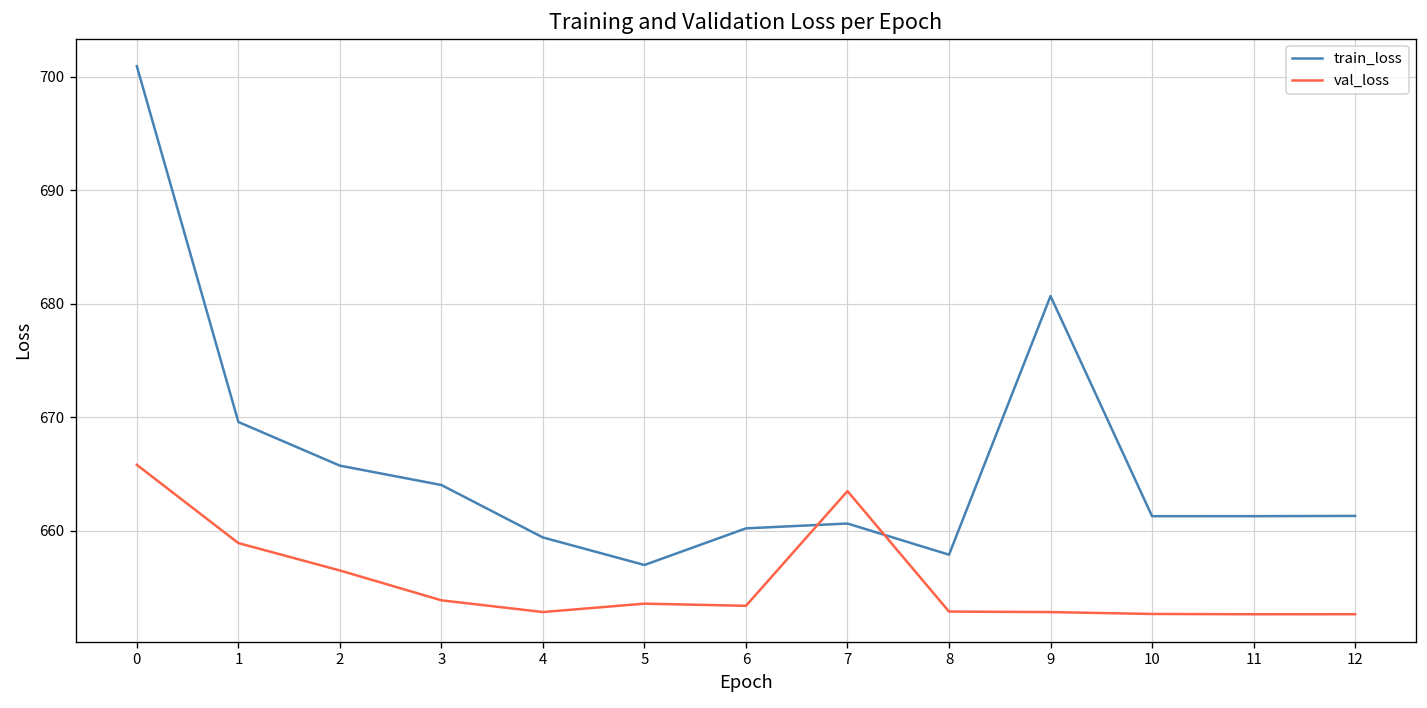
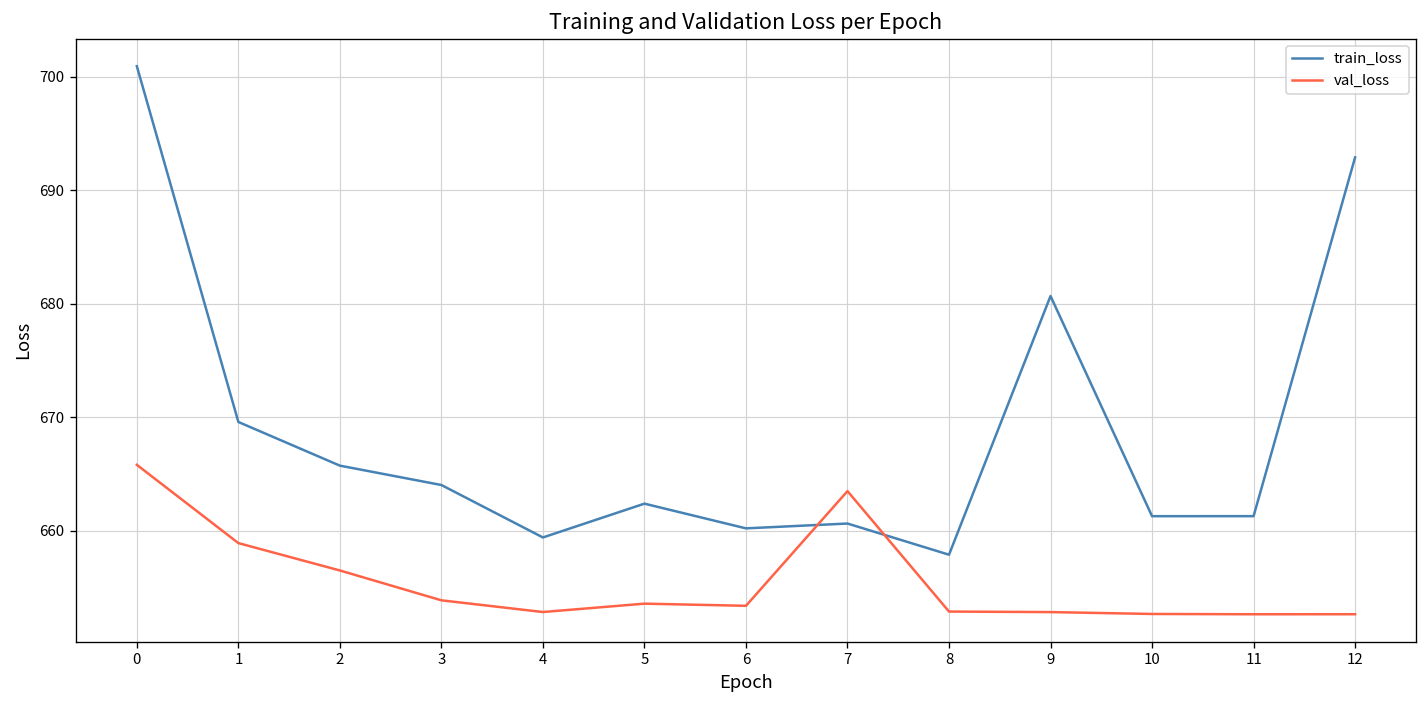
train_loss, 5: 657 -> 662
train_loss, 12: 661 -> 693
